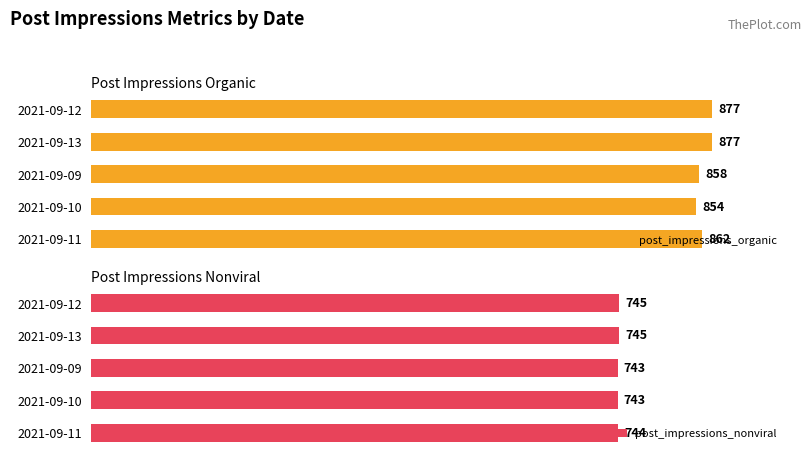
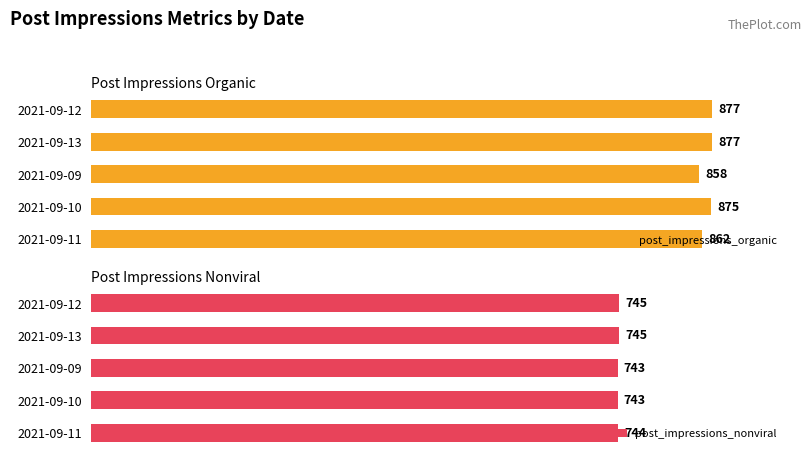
Post Impressions Organic, 2021-09-10: 854 -> 875
